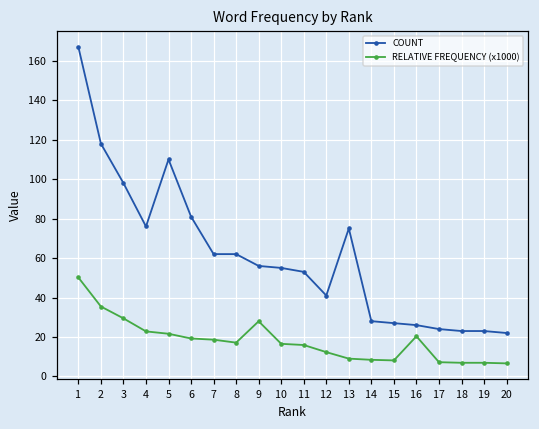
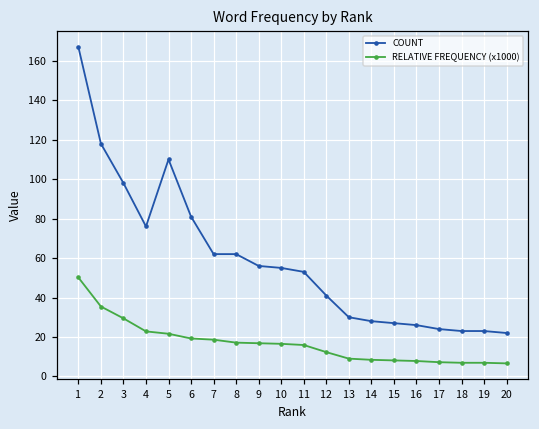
RELATIVE FREQUENCY (x1000), 9: 28 -> 17
COUNT, 13: 75 -> 30
RELATIVE FREQUENCY (x1000), 16: 20 -> 8
